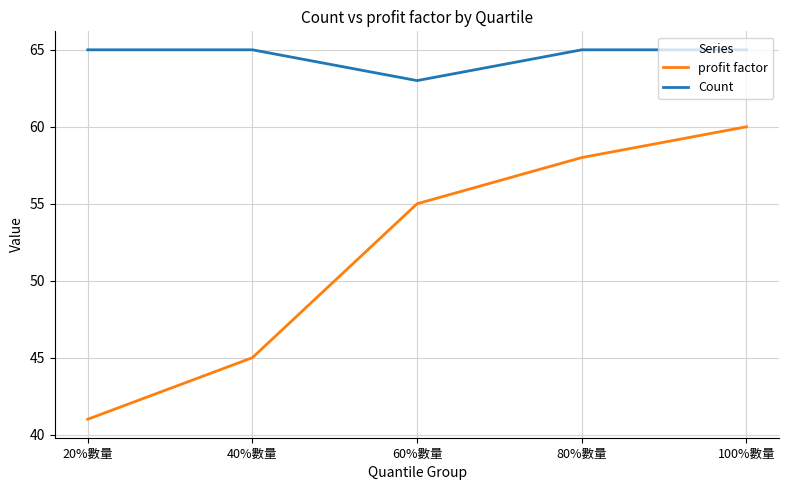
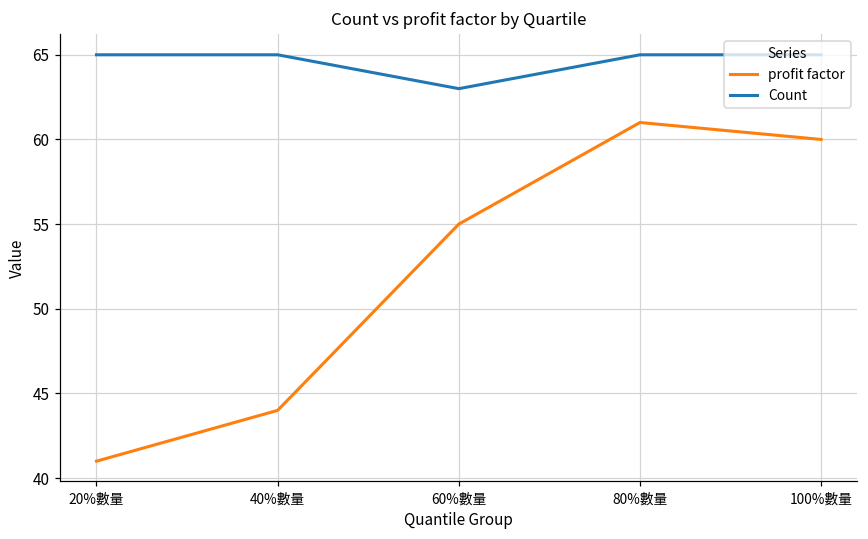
profit factor, 40%數量: 45 -> 44
profit factor, 80%數量: 58 -> 61
